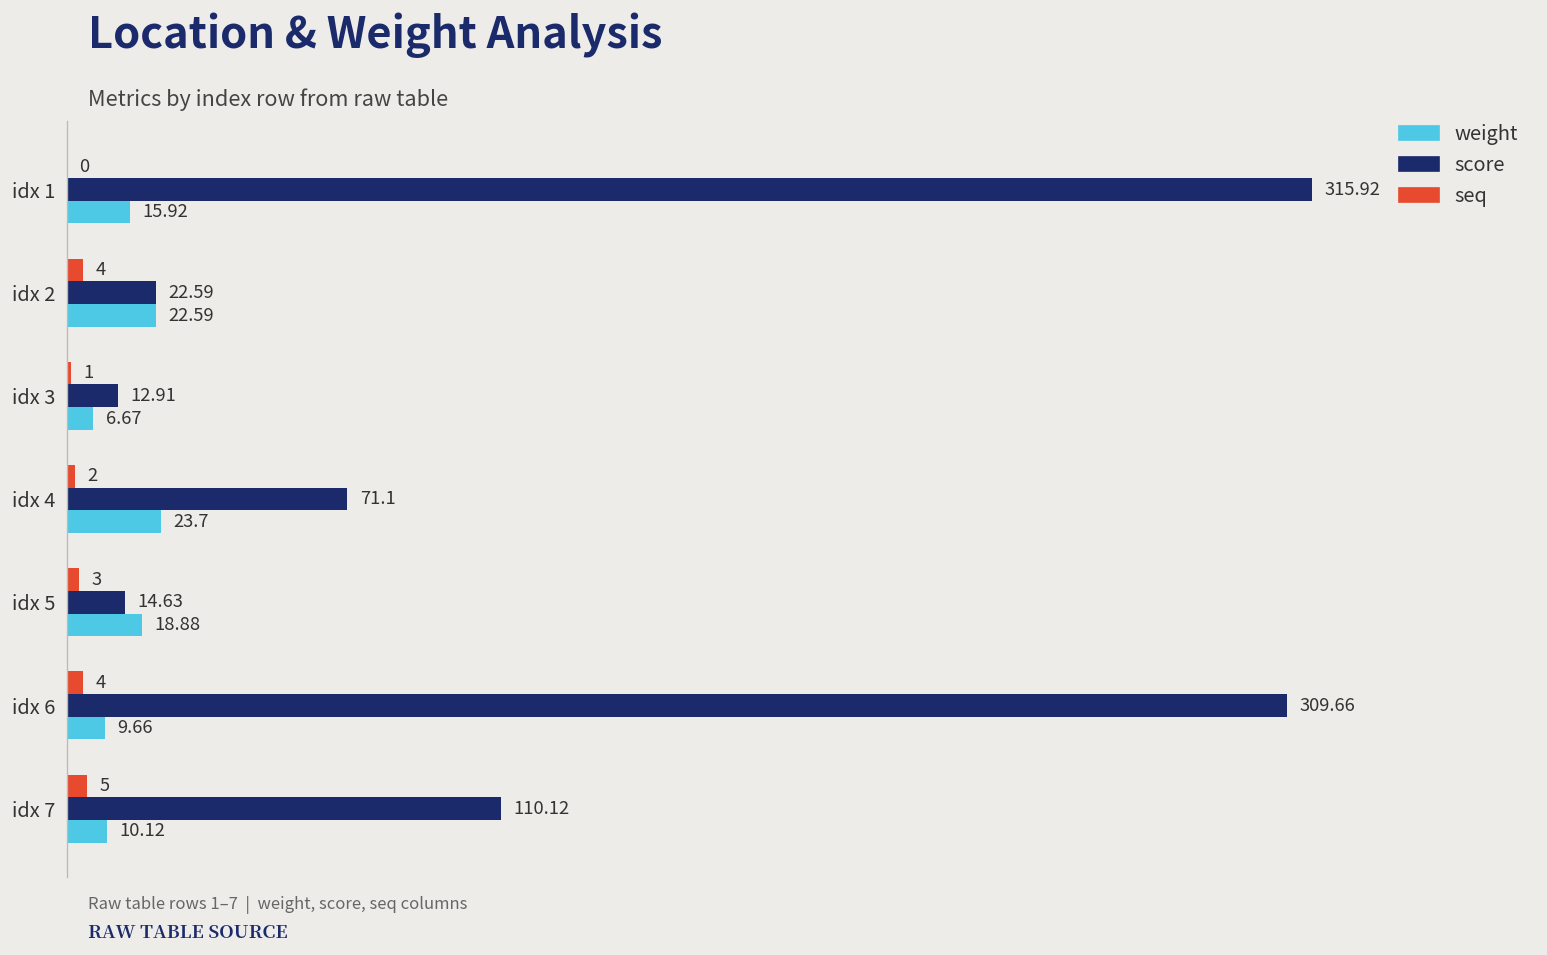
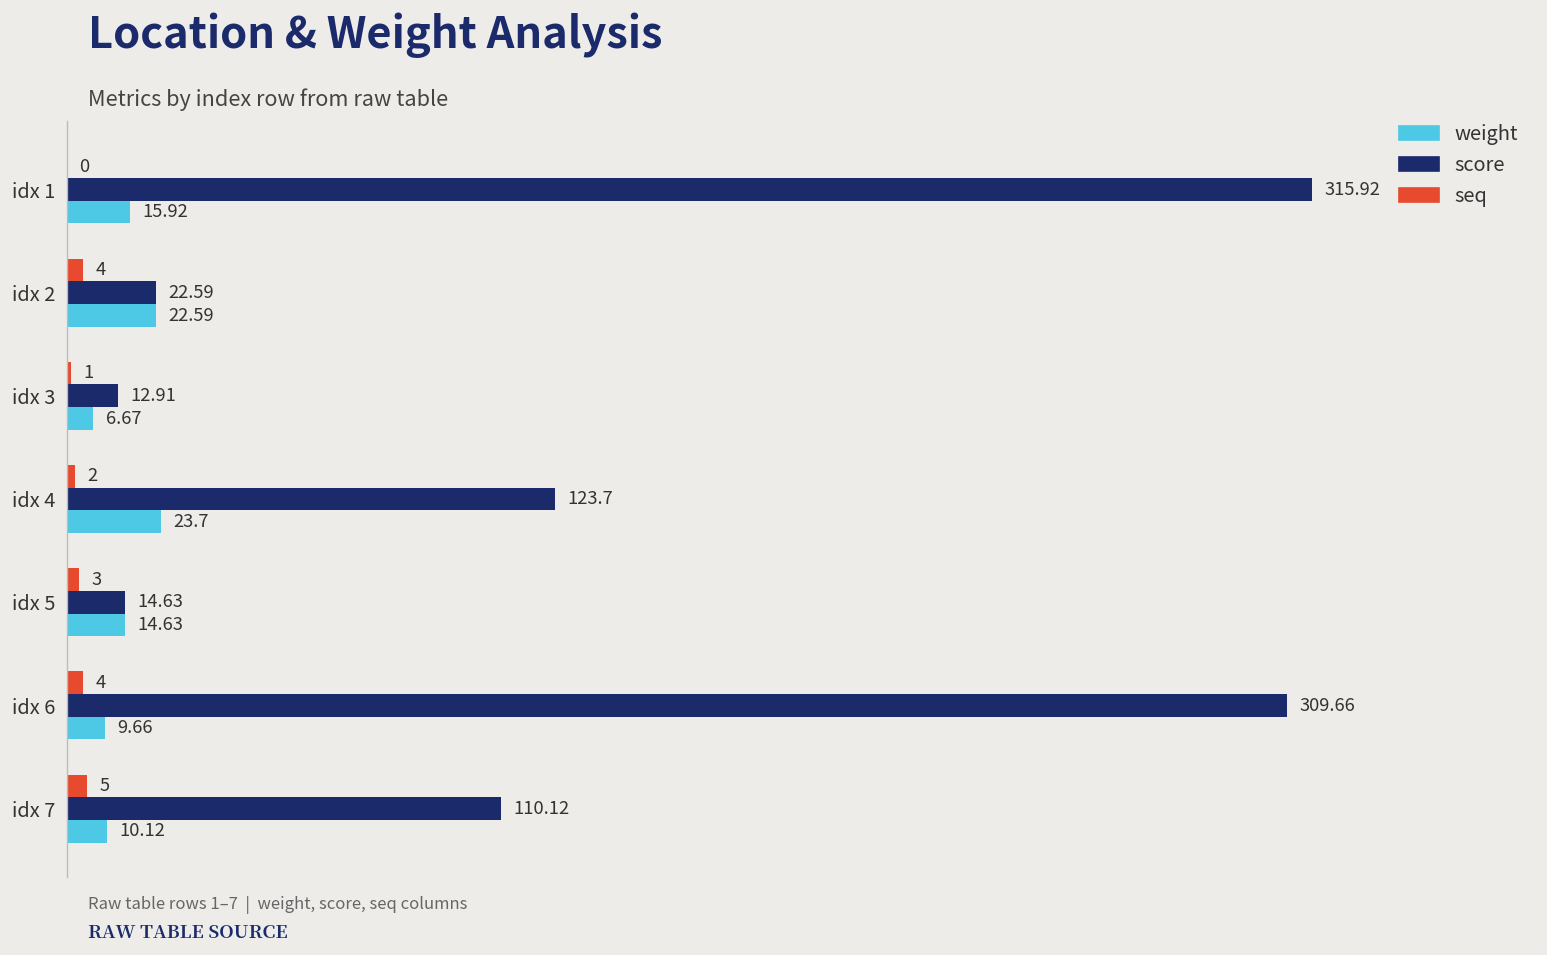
score, idx 4: 71.1 -> 123.7
weight, idx 5: 18.88 -> 14.63
